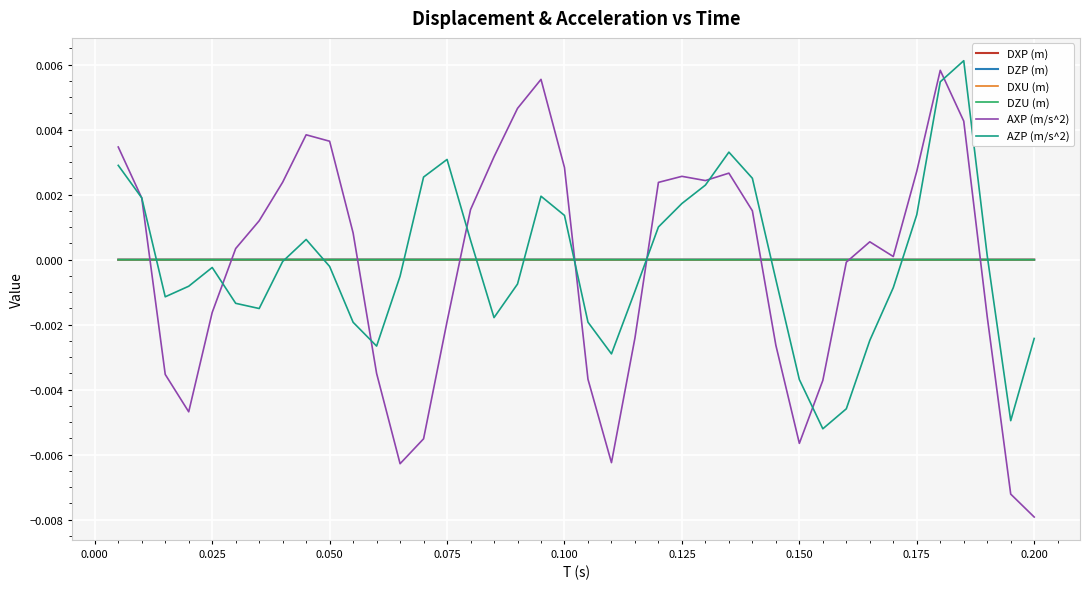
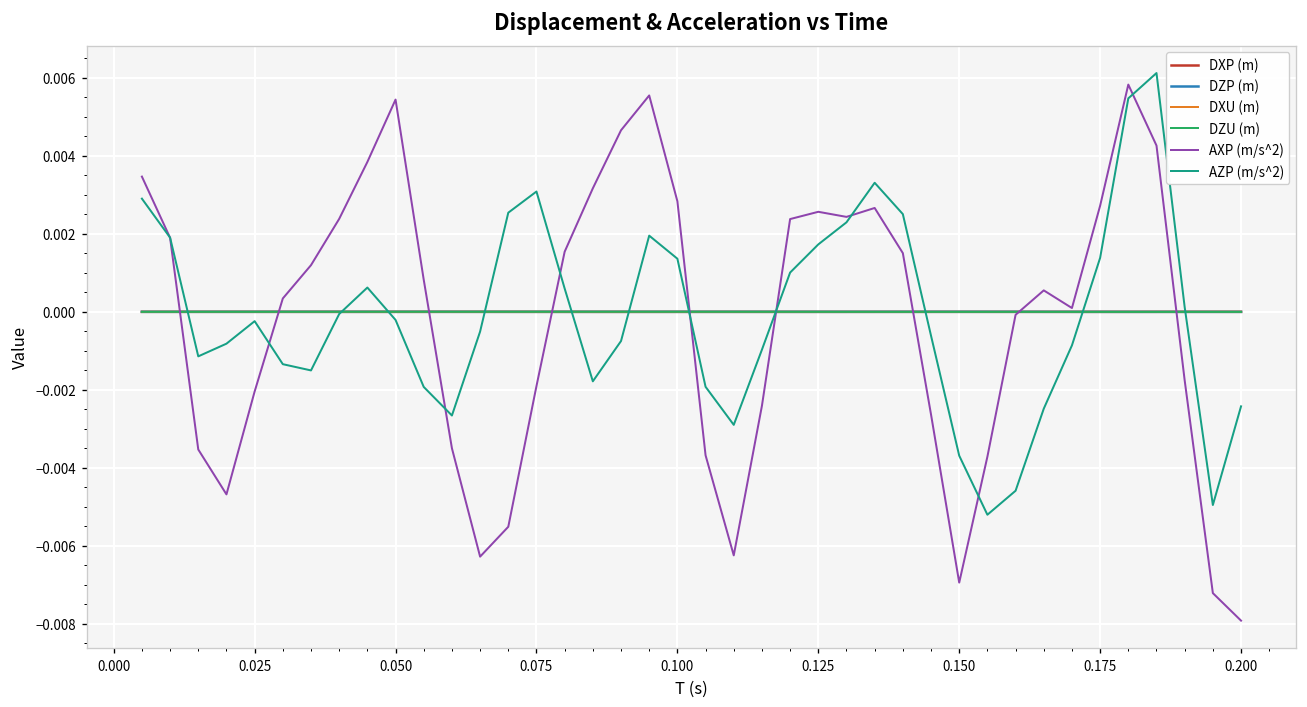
AXP (m/s^2), 0.025: -0.0016 -> -0.0020
AXP (m/s^2), 0.050: 0.0036 -> 0.0054
AXP (m/s^2), 0.150: -0.0057 -> -0.0069
